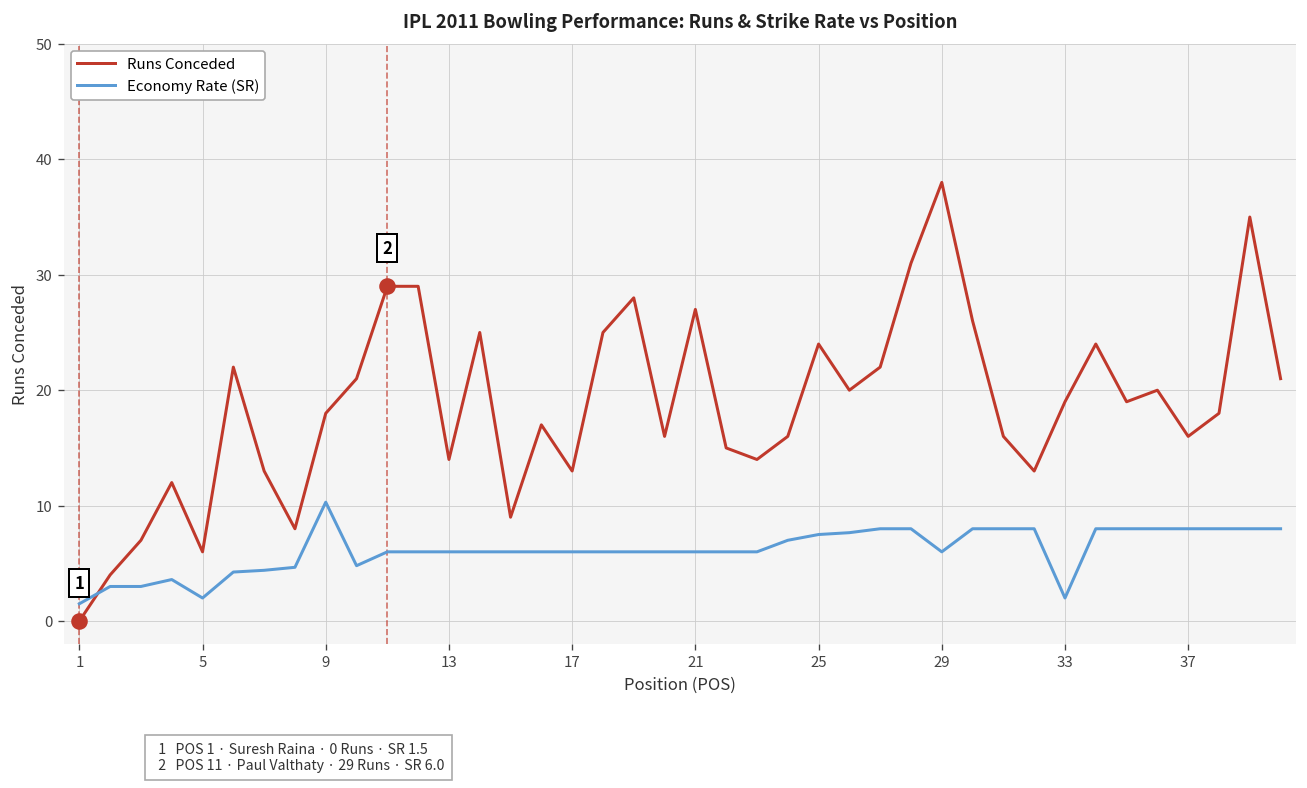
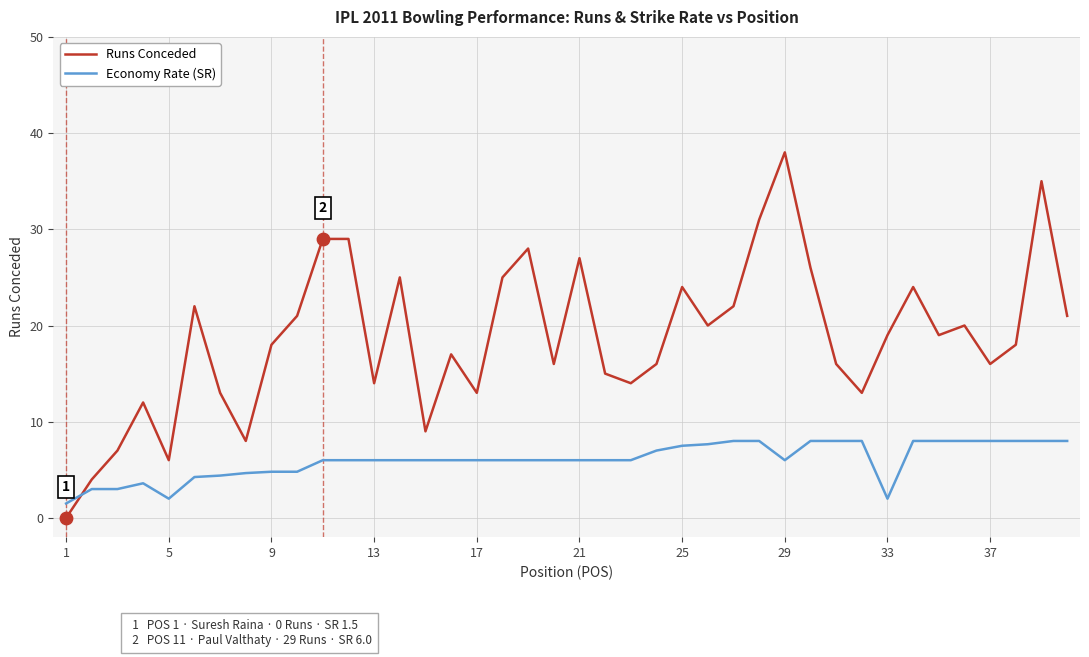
Economy Rate (SR), 9: 10 -> 5
